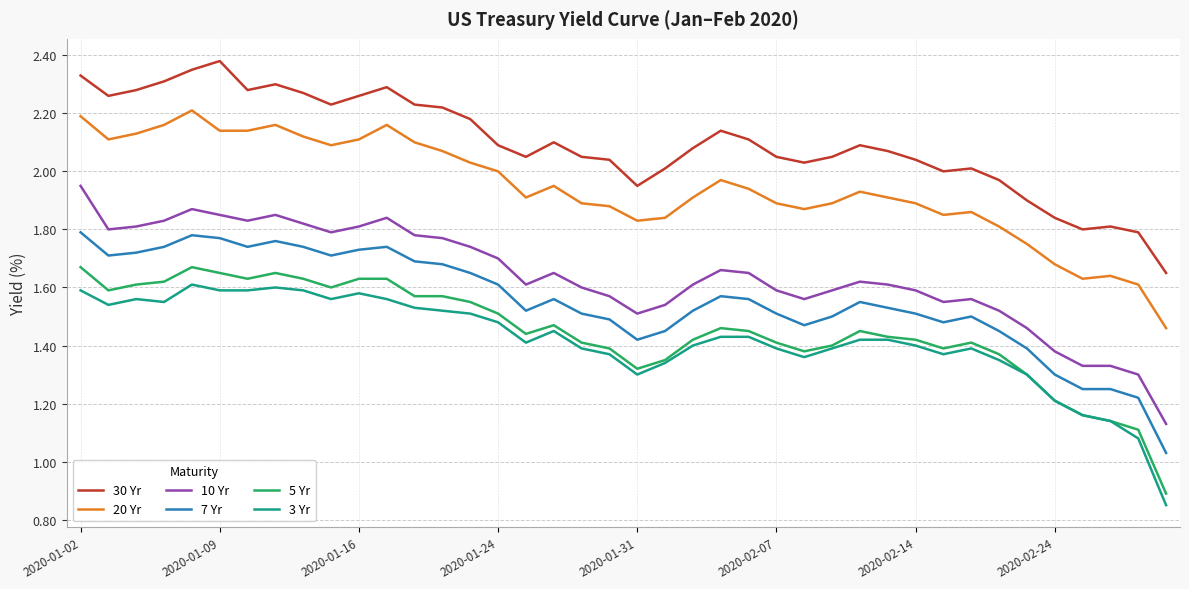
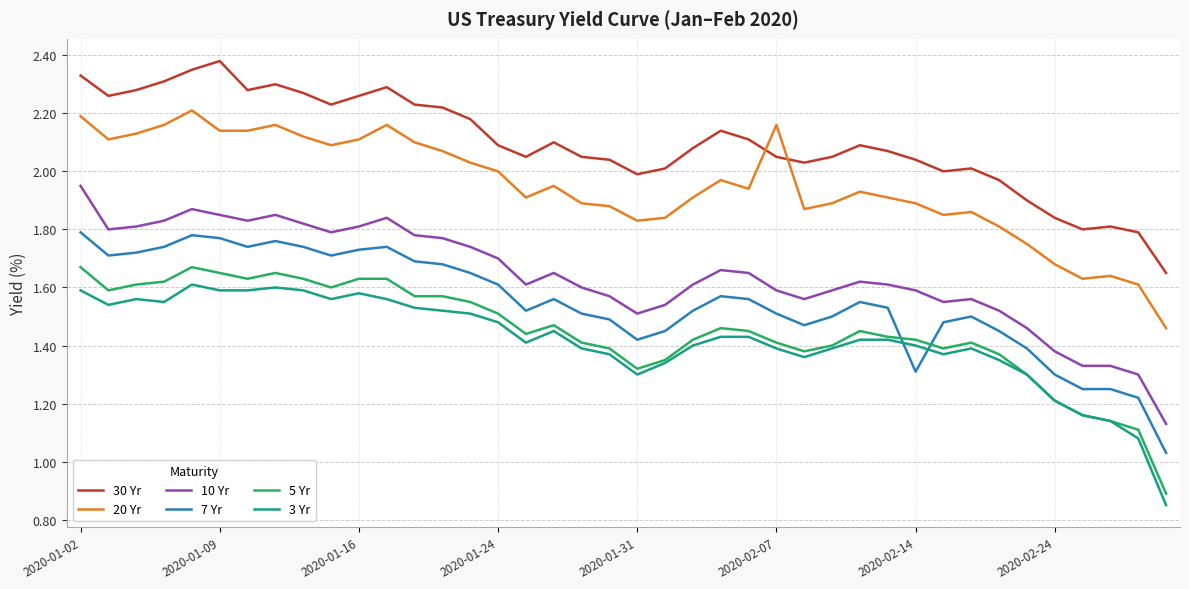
30 Yr, 2020-01-31: 1.95 -> 1.99
20 Yr, 2020-02-07: 1.89 -> 2.16
7 Yr, 2020-02-14: 1.51 -> 1.31
